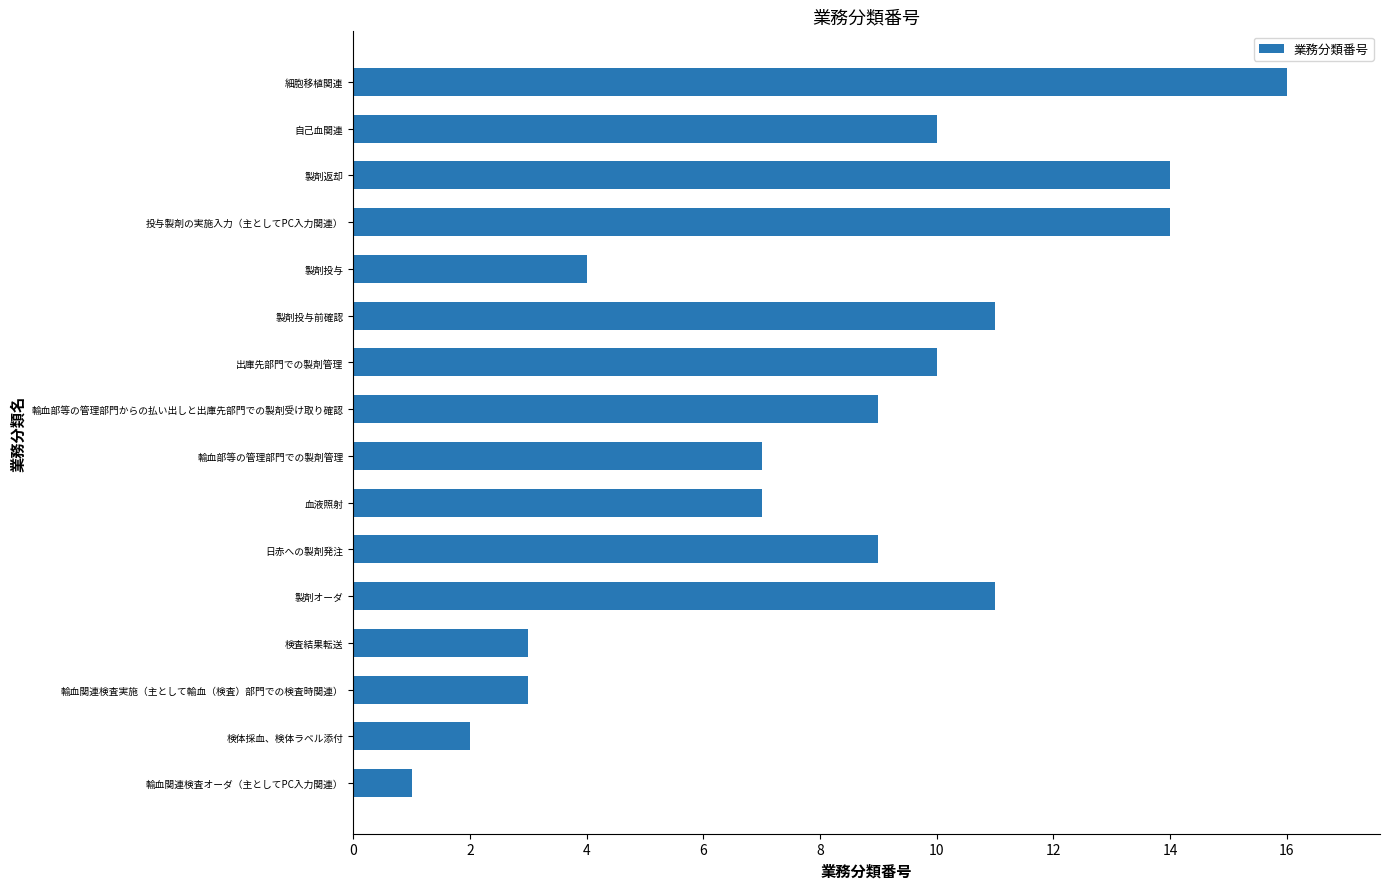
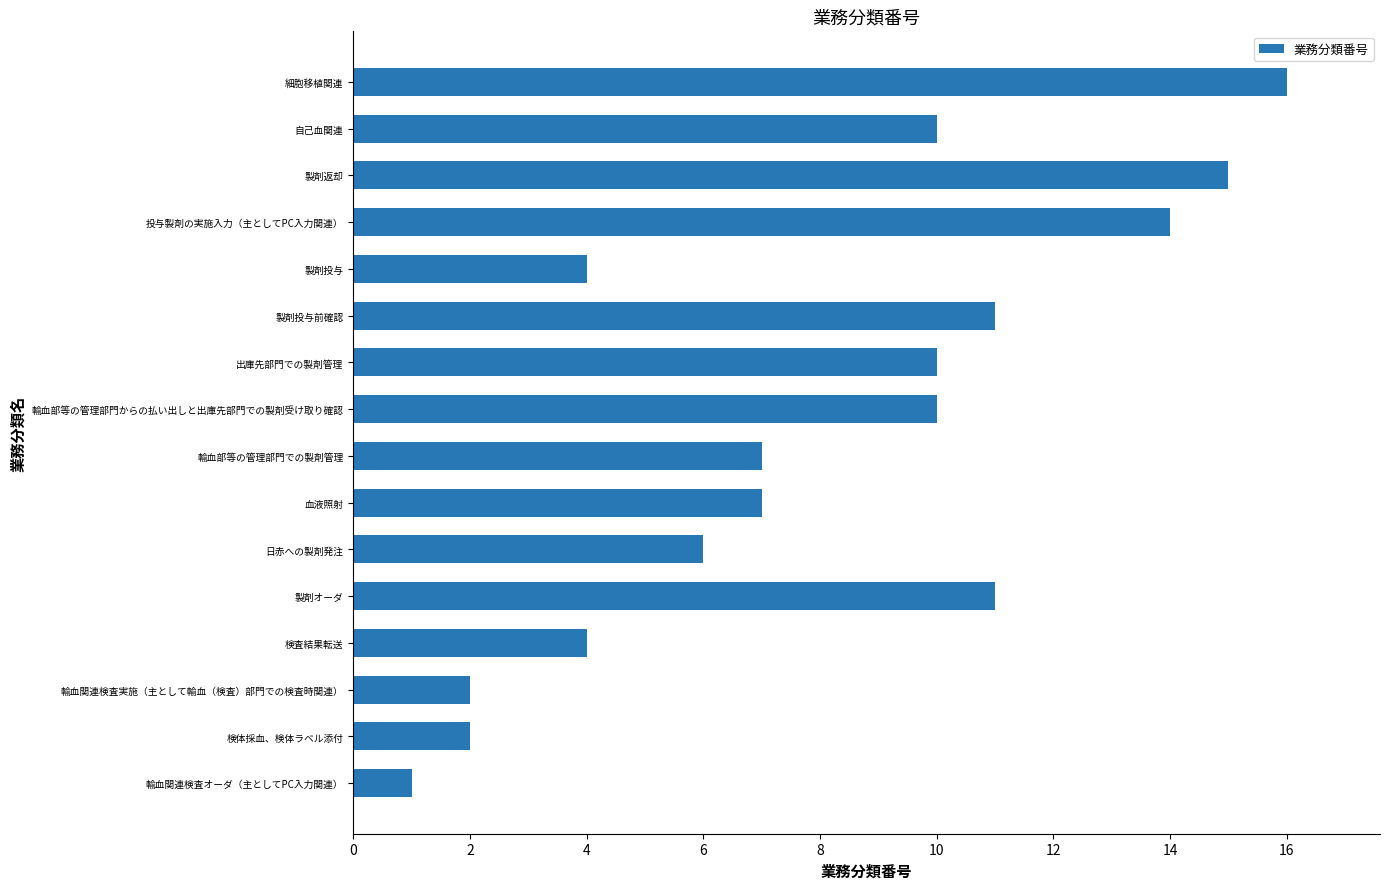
製剤返却: 14 -> 15
輸血部等の管理部門からの払い出しと出庫先部門での製剤受け取り確認: 9 -> 10
日赤への製剤発注: 9 -> 6
検査結果転送: 3 -> 4
輸血関連検査実施（主として輸血（検査）部門での検査時関連）: 3 -> 2
